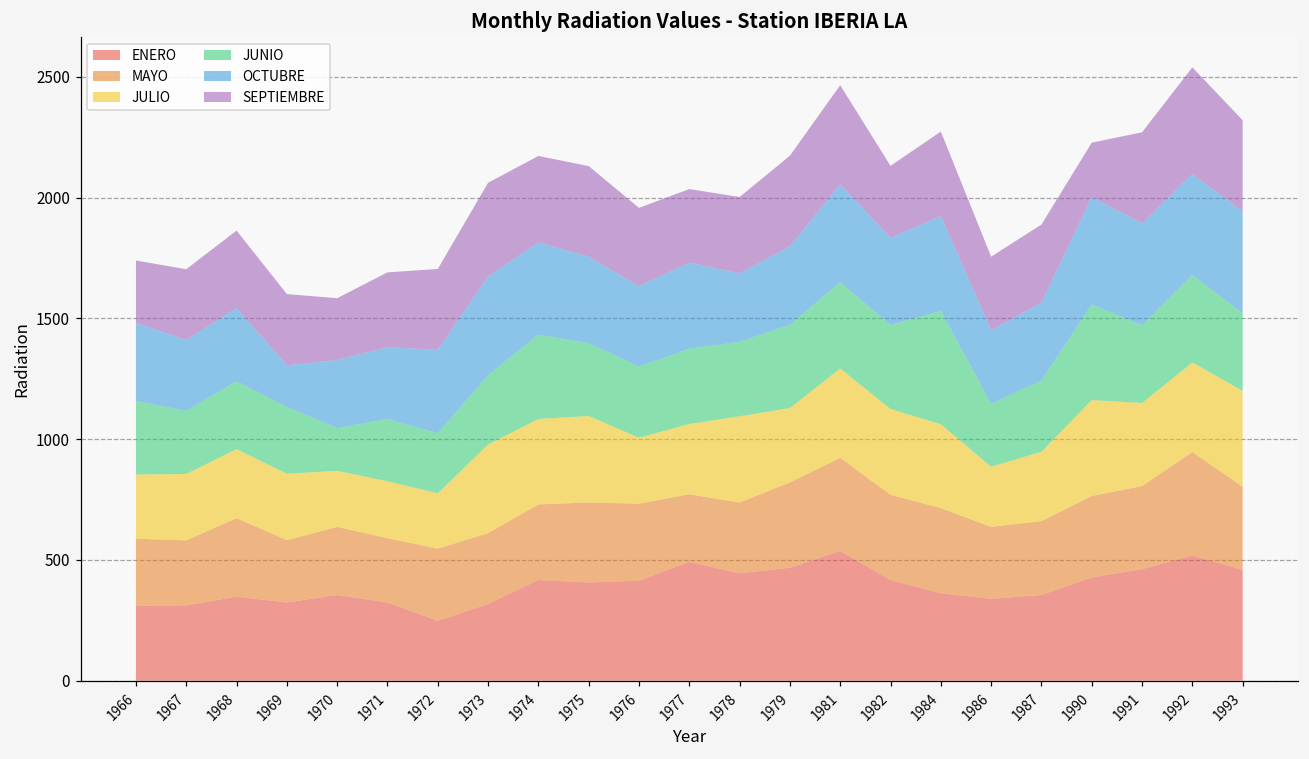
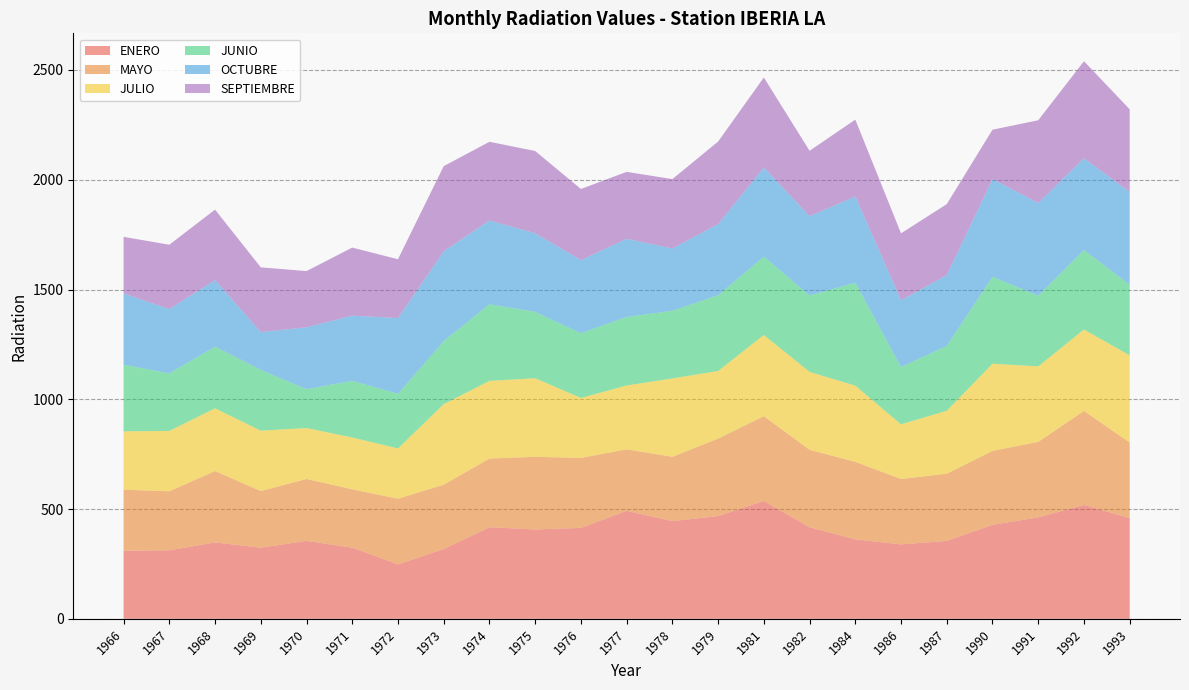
SEPTIEMBRE, 1972: 340 -> 270
